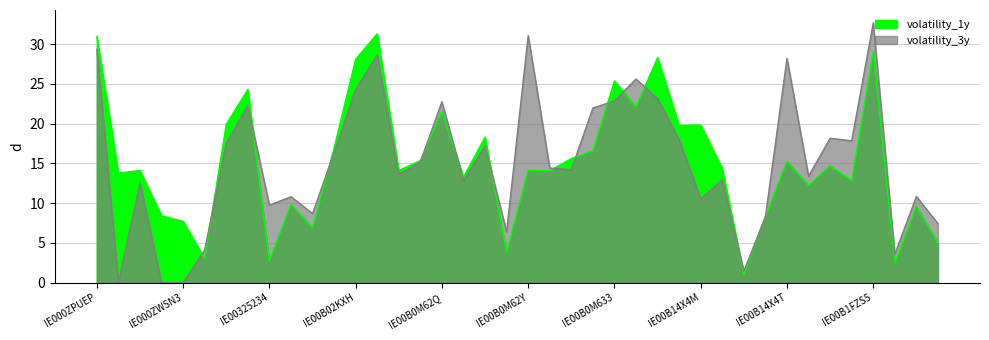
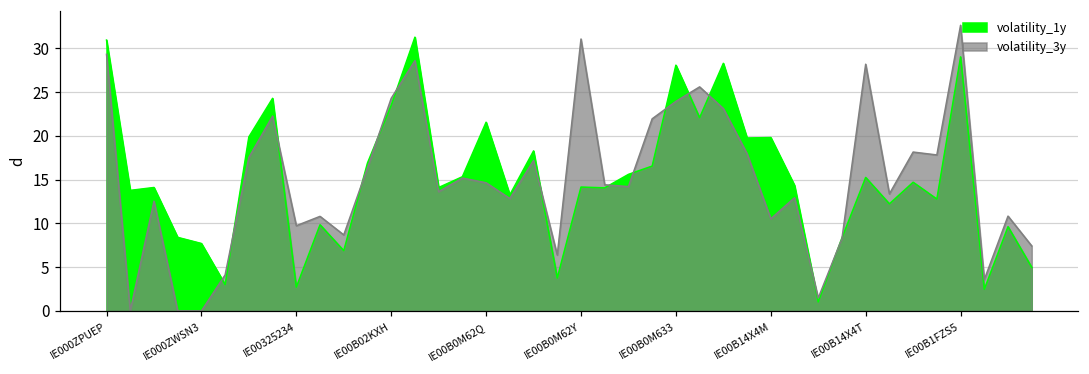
volatility_1y, IE00B02KXH: 28 -> 24
volatility_3y, IE00B0M62Q: 23 -> 15
volatility_1y, IE00B0M633: 25 -> 28
volatility_3y, IE00B0M633: 23 -> 24
